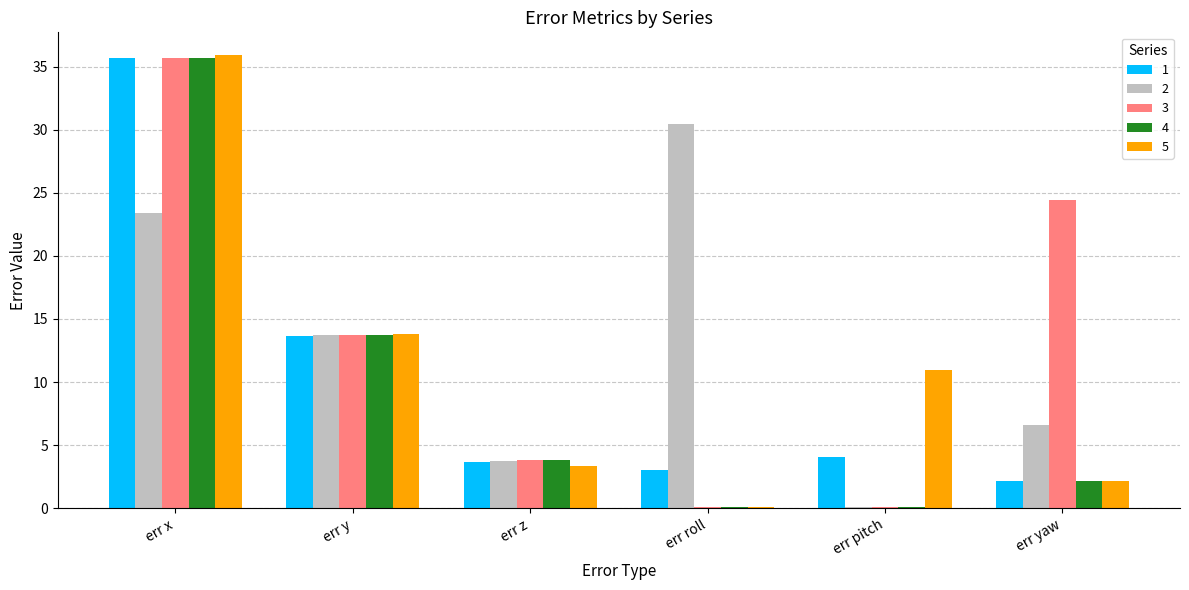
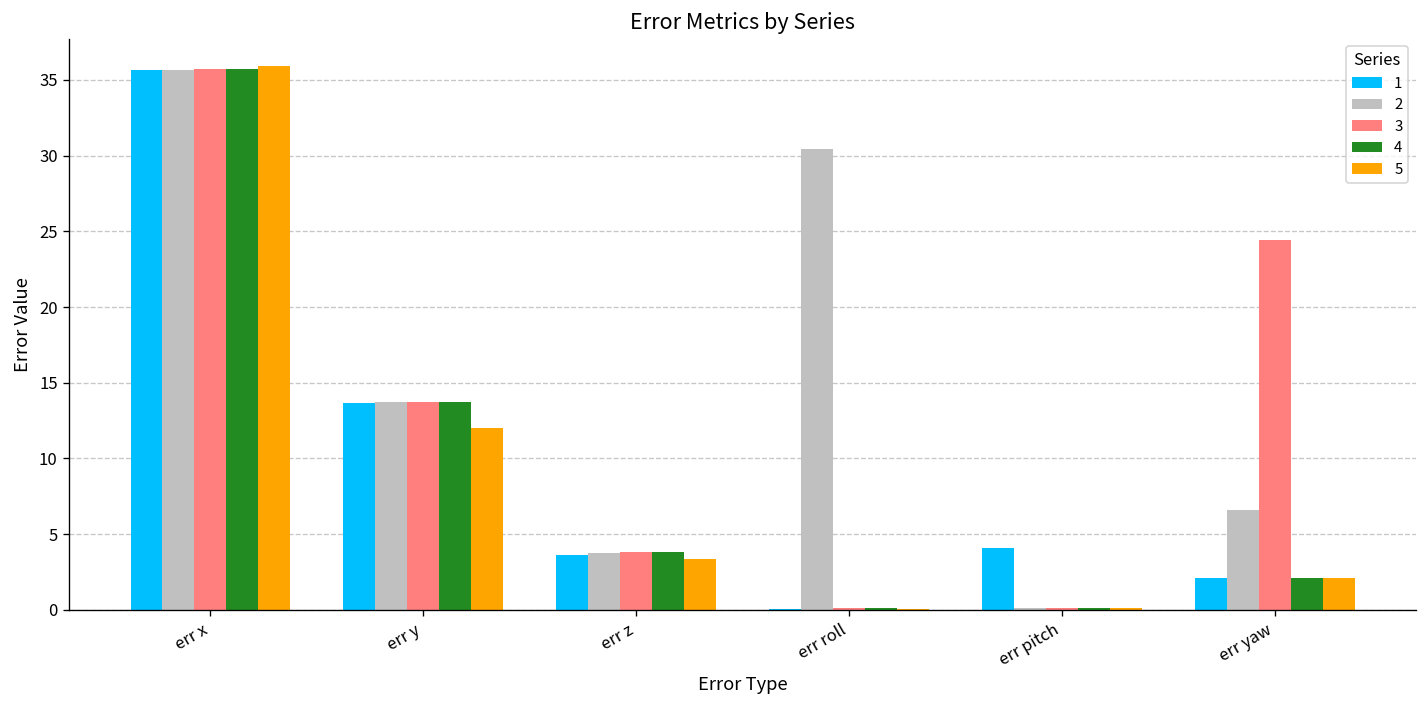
2, err x: 23.4 -> 35.7
5, err y: 13.8 -> 12.0
1, err roll: 3.0 -> 0.1
5, err pitch: 10.9 -> 0.1
